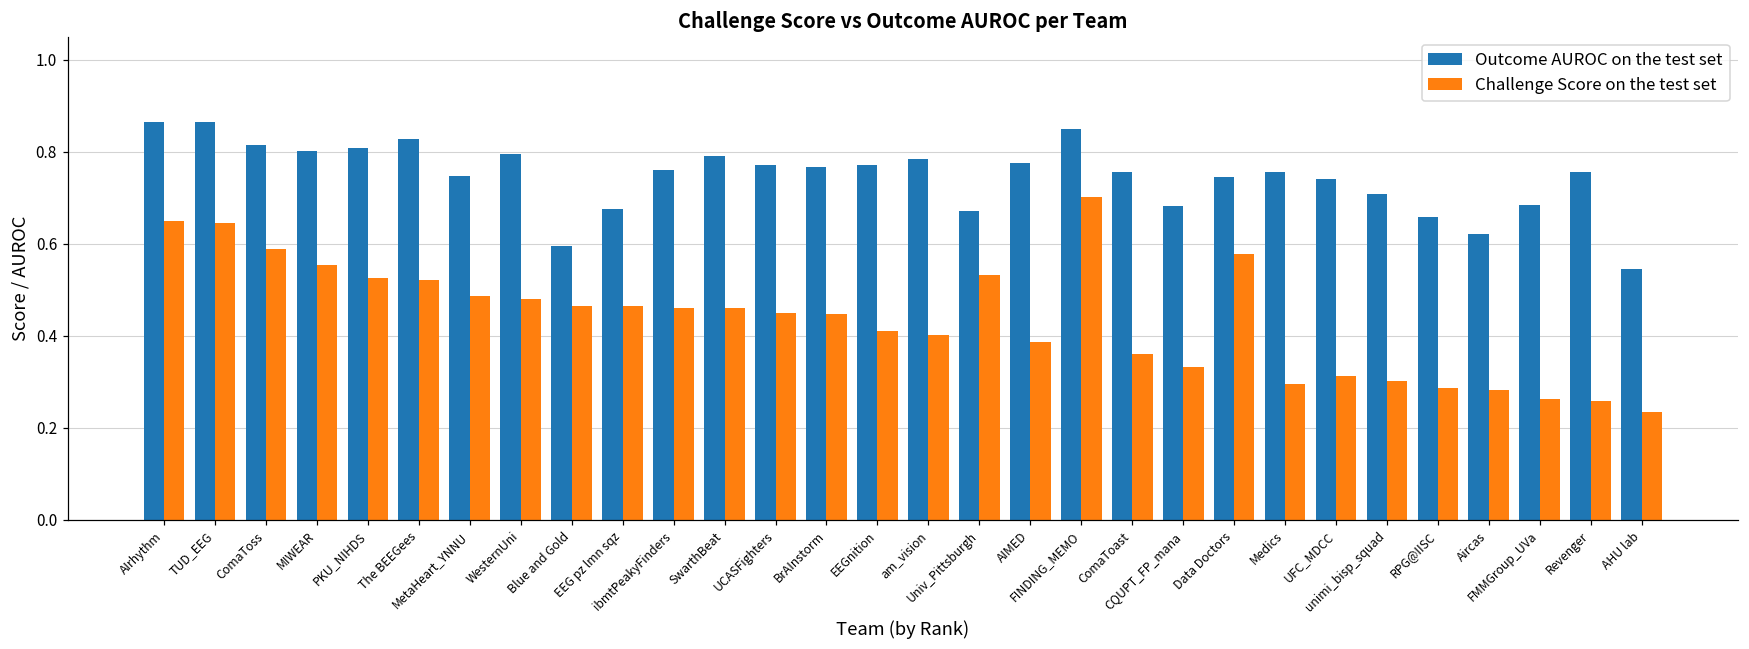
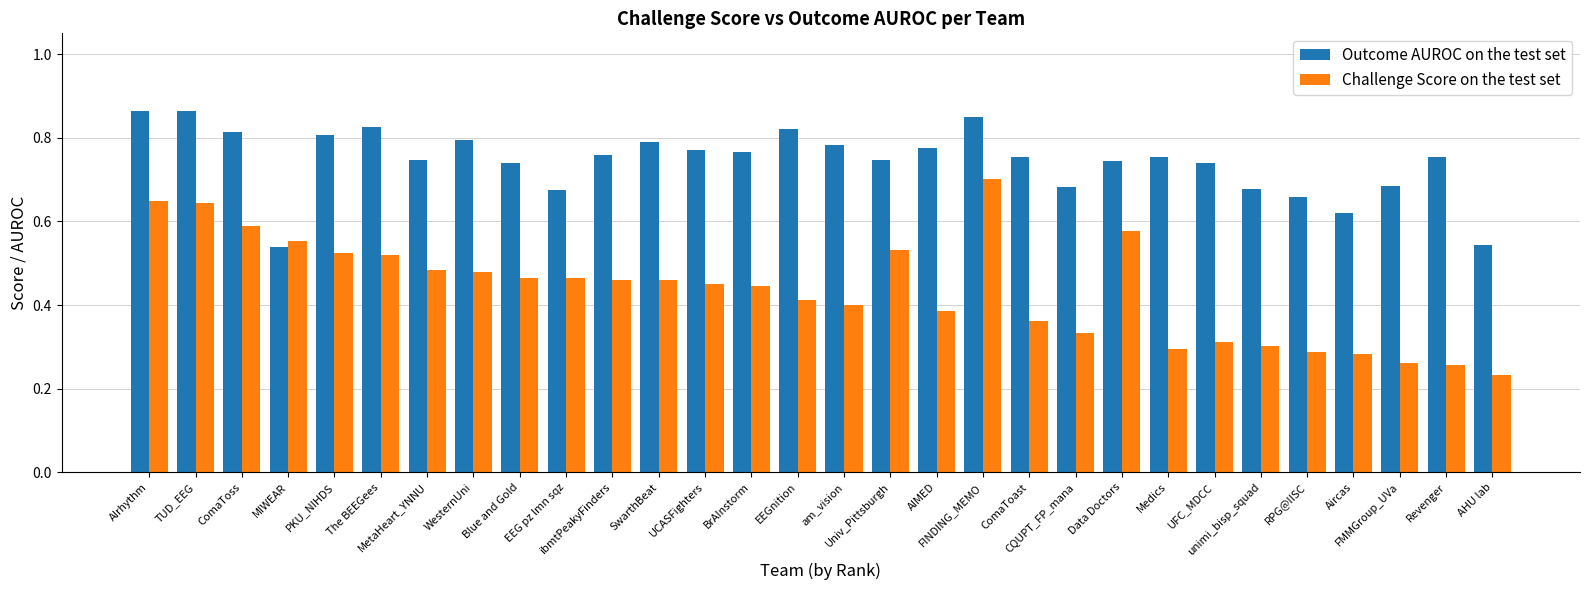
Outcome AUROC on the test set, MIWEAR: 0.80 -> 0.54
Outcome AUROC on the test set, Blue and Gold: 0.60 -> 0.74
Outcome AUROC on the test set, EEGnition: 0.77 -> 0.82
Outcome AUROC on the test set, Univ_Pittsburgh: 0.67 -> 0.75
Outcome AUROC on the test set, unimi_bisp_squad: 0.71 -> 0.68
